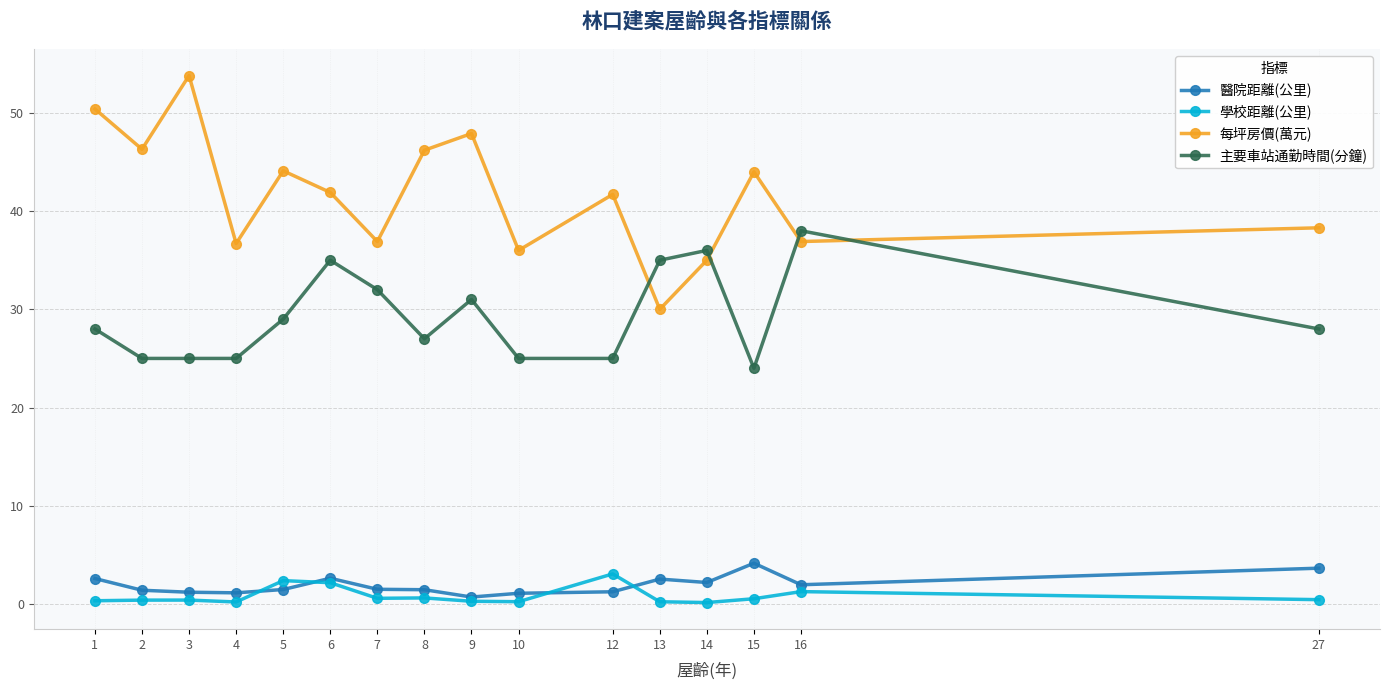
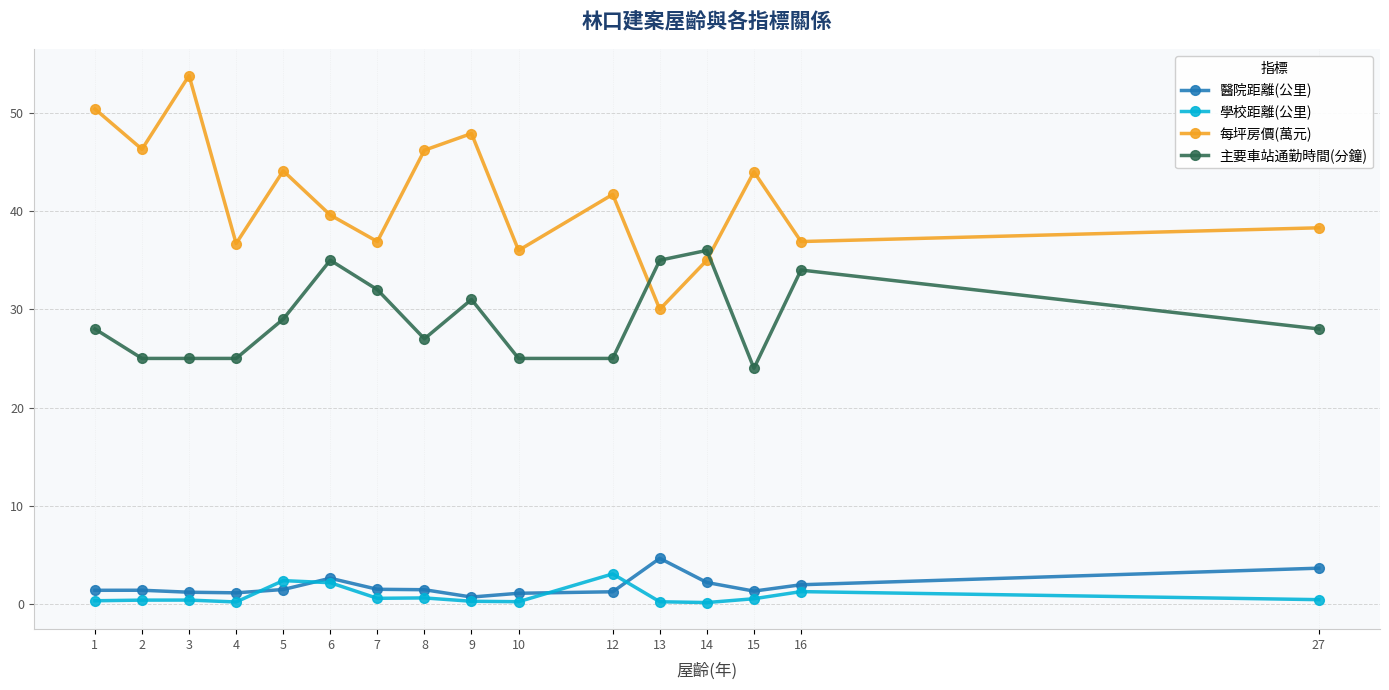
醫院距離(公里), 1: 3 -> 1
每坪房價(萬元), 6: 42 -> 40
醫院距離(公里), 13: 3 -> 5
醫院距離(公里), 15: 4 -> 1
主要車站通勤時間(分鐘), 16: 38 -> 34
